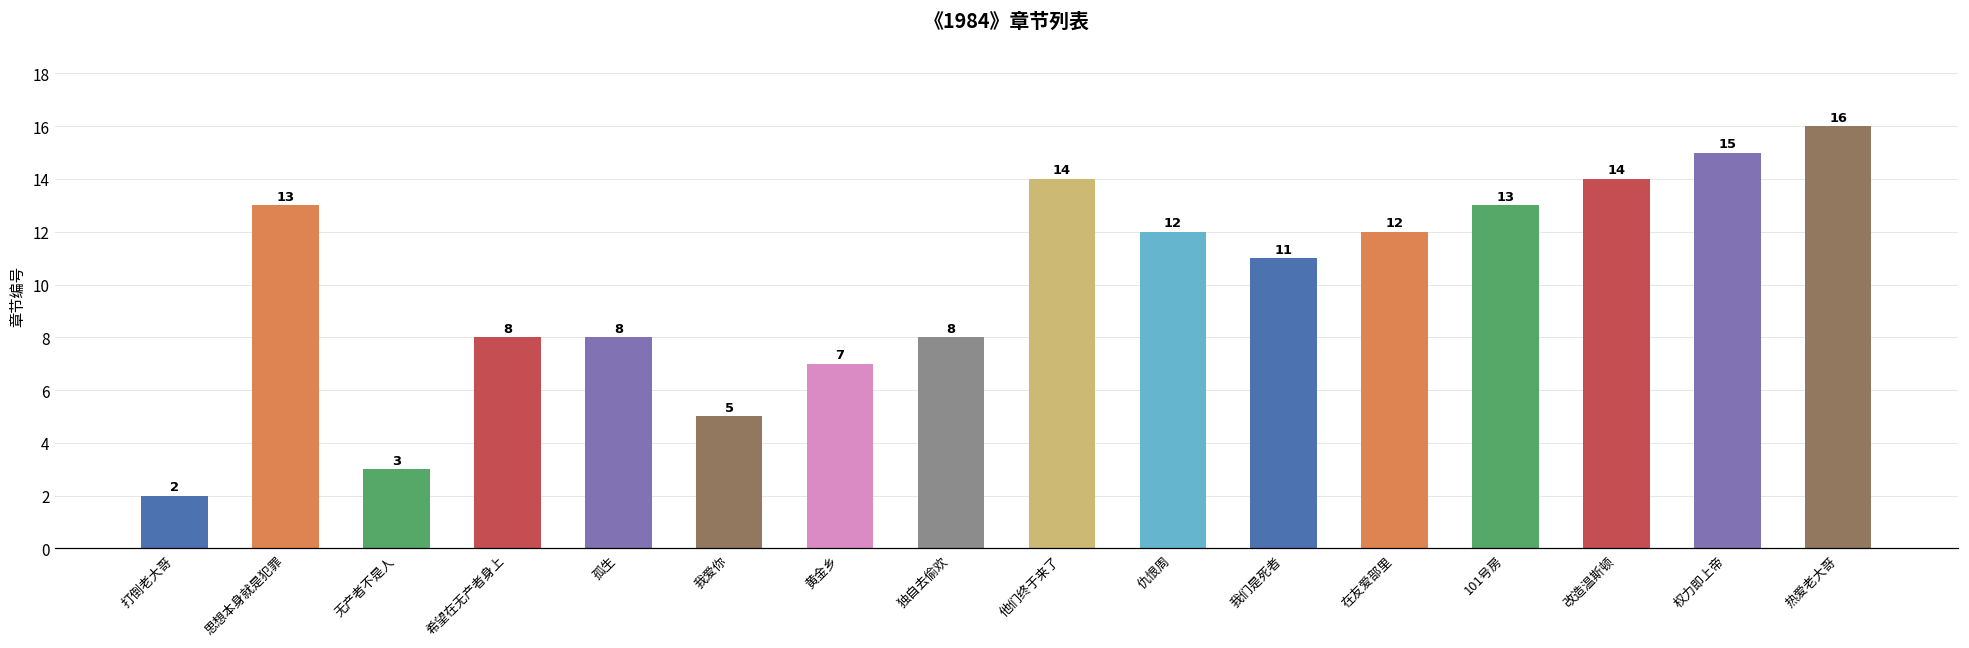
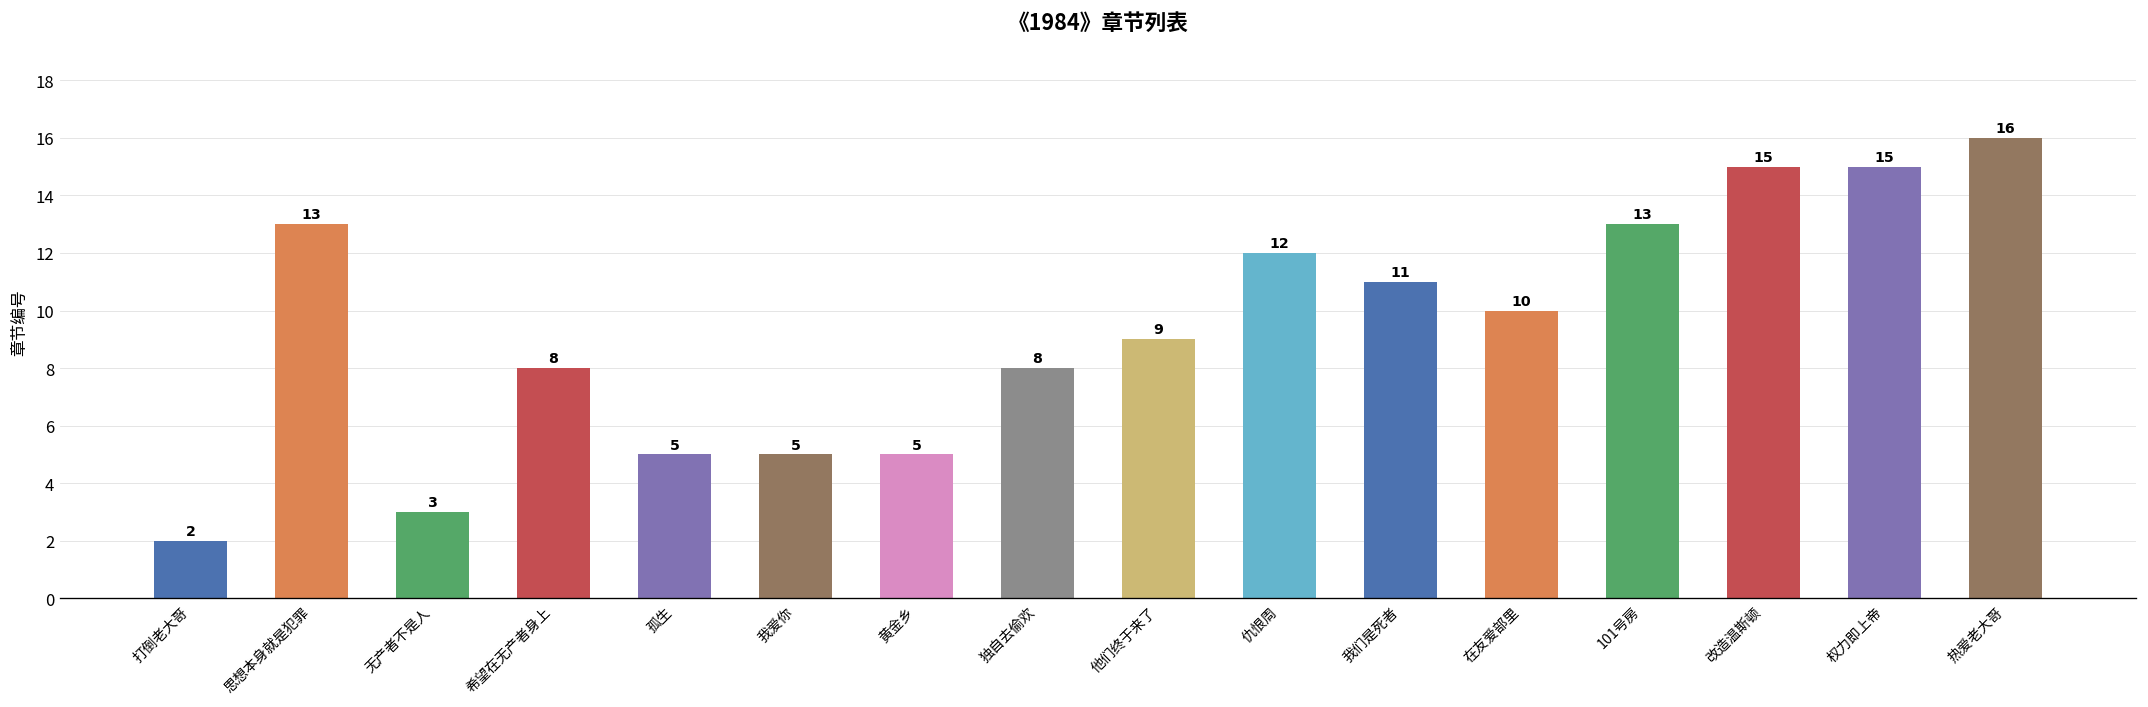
孤生: 8 -> 5
黄金乡: 7 -> 5
他们终于来了: 14 -> 9
在友爱部里: 12 -> 10
改造温斯顿: 14 -> 15
